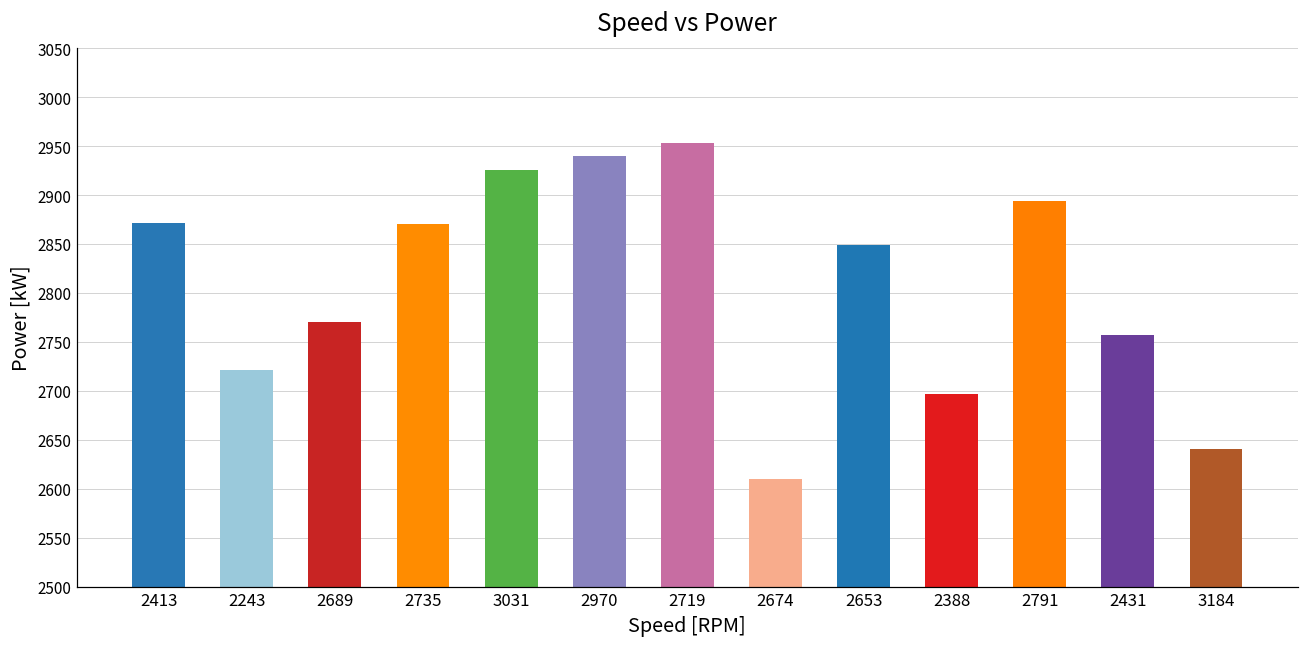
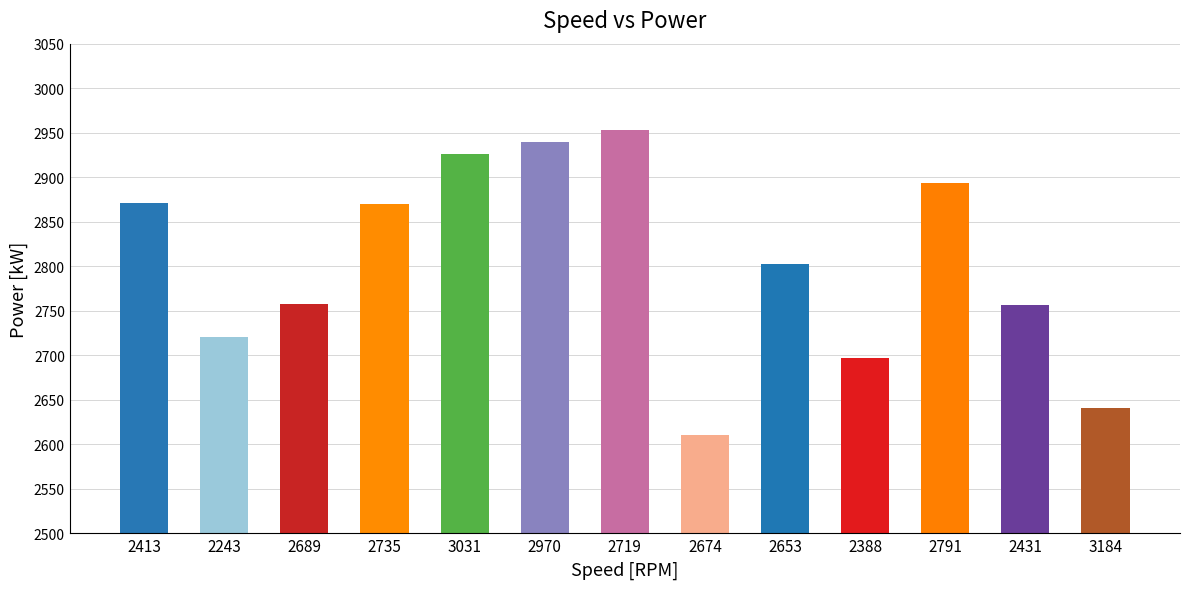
2689: 2770 -> 2760
2653: 2850 -> 2800
